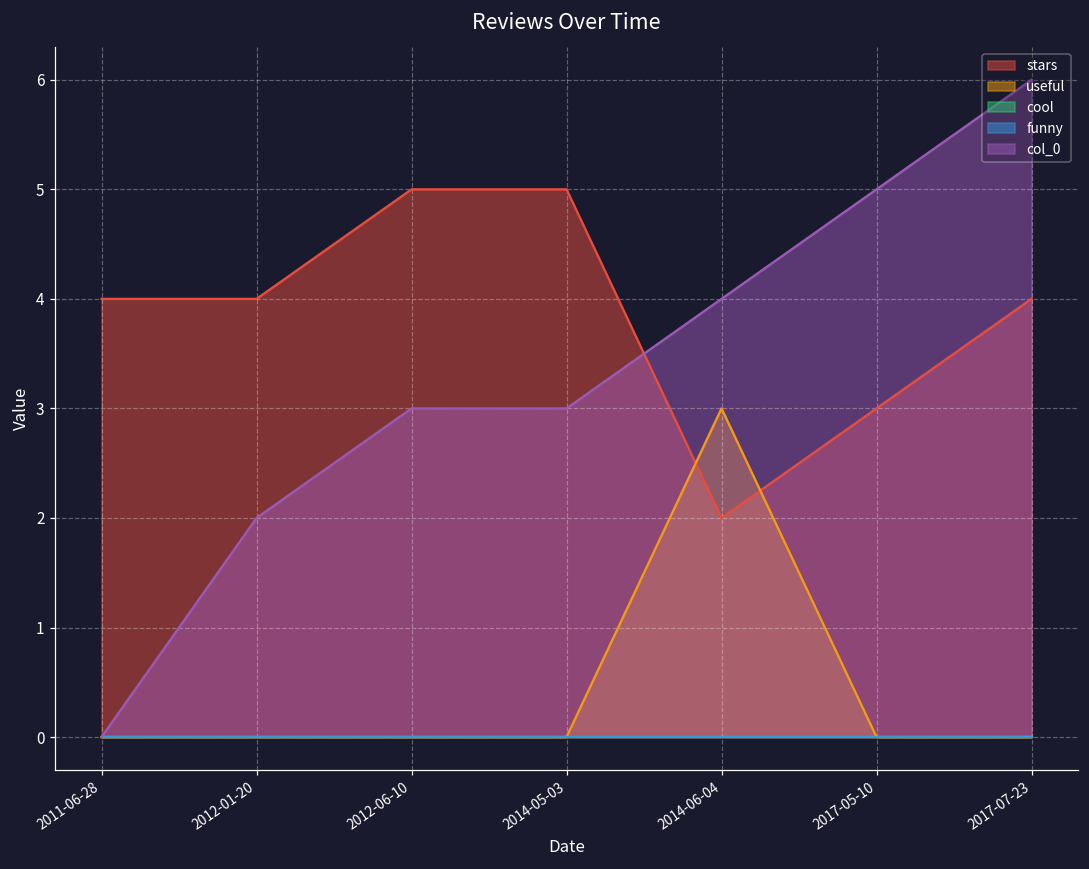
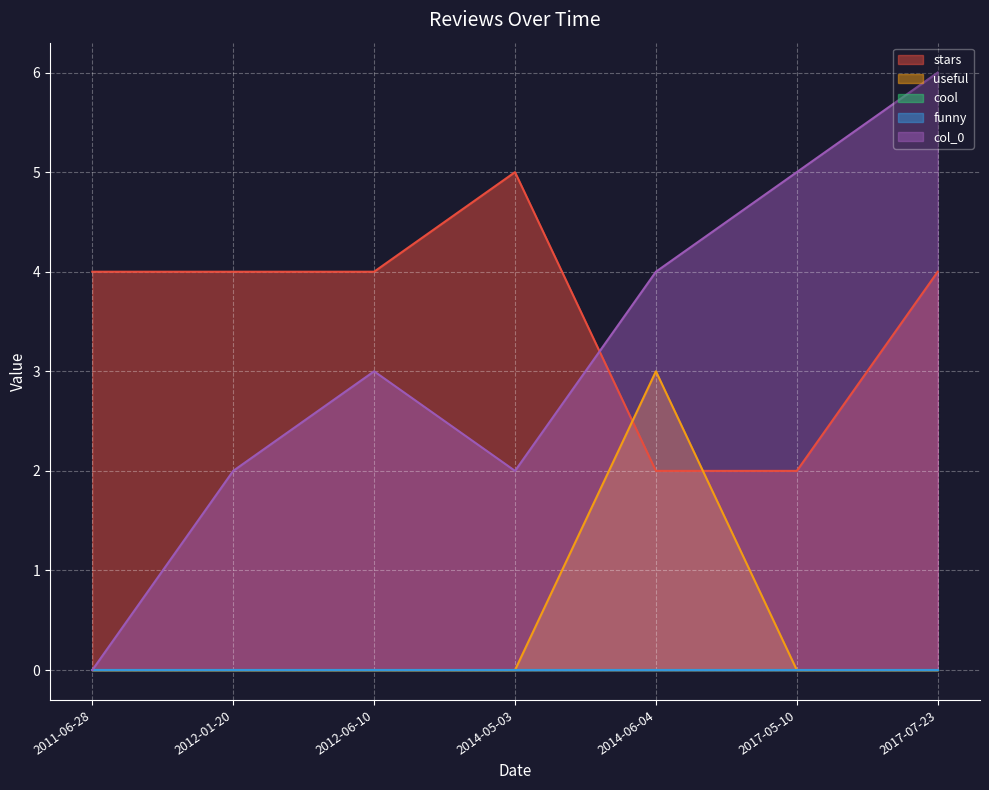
stars, 2012-06-10: 5 -> 4
col_0, 2014-05-03: 3 -> 2
stars, 2017-05-10: 3 -> 2
